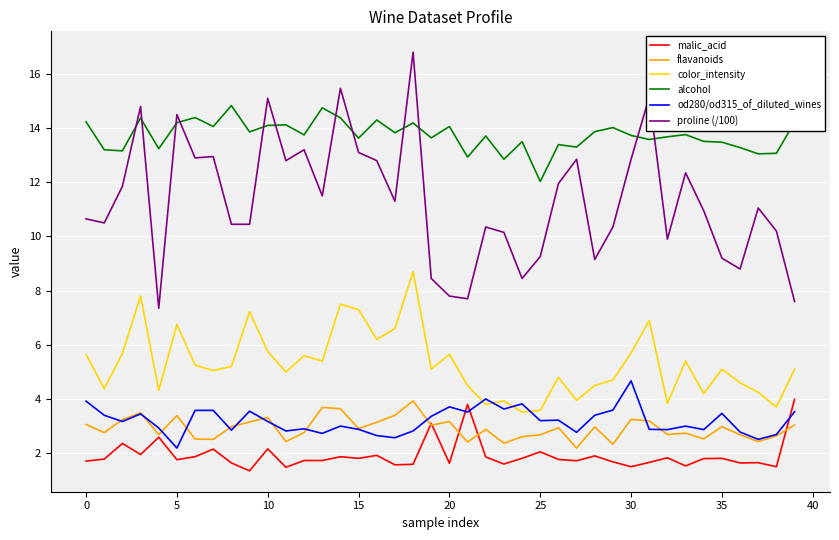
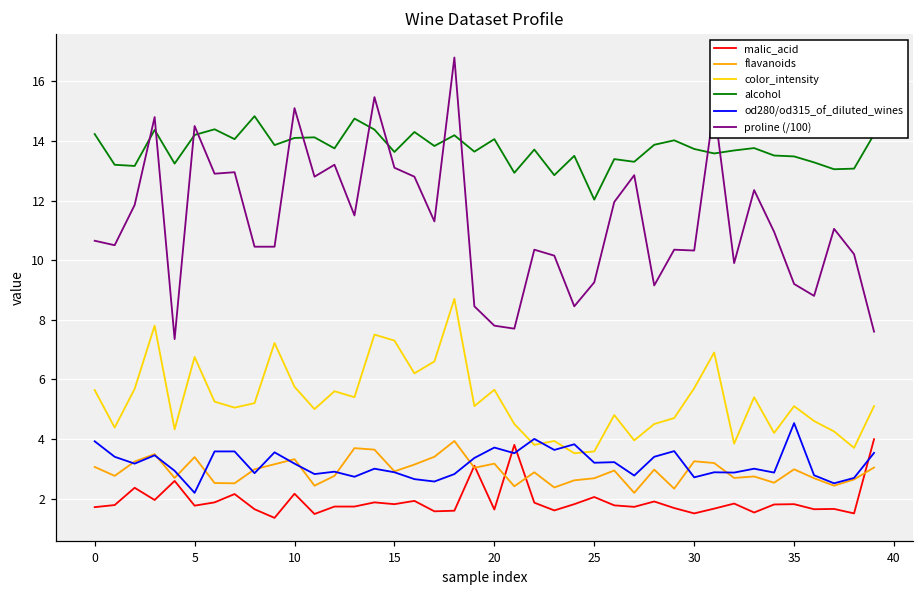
od280/od315_of_diluted_wines, 30: 4.7 -> 2.7
proline (/100), 30: 12.9 -> 10.3
od280/od315_of_diluted_wines, 35: 3.5 -> 4.5
